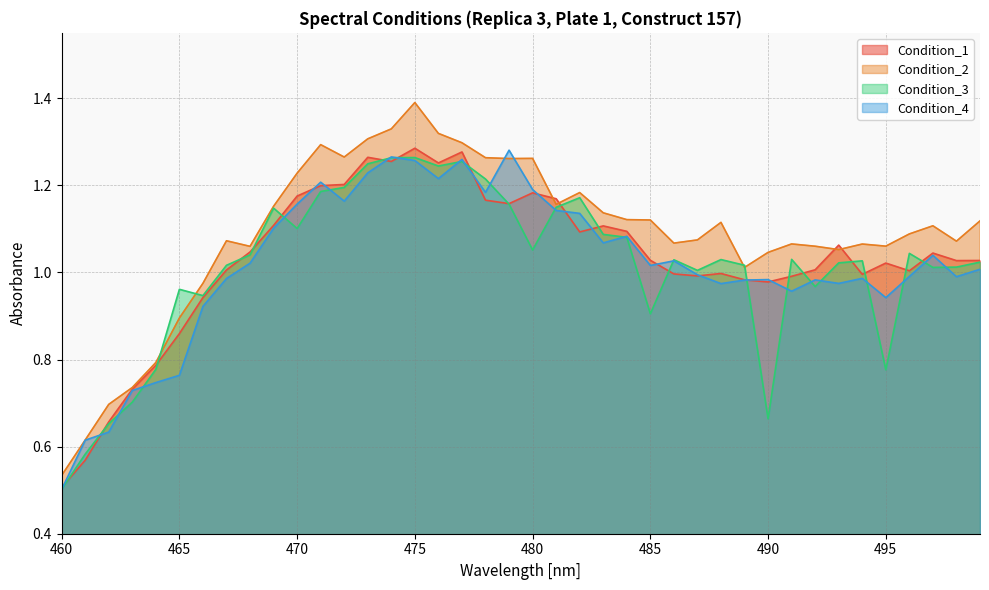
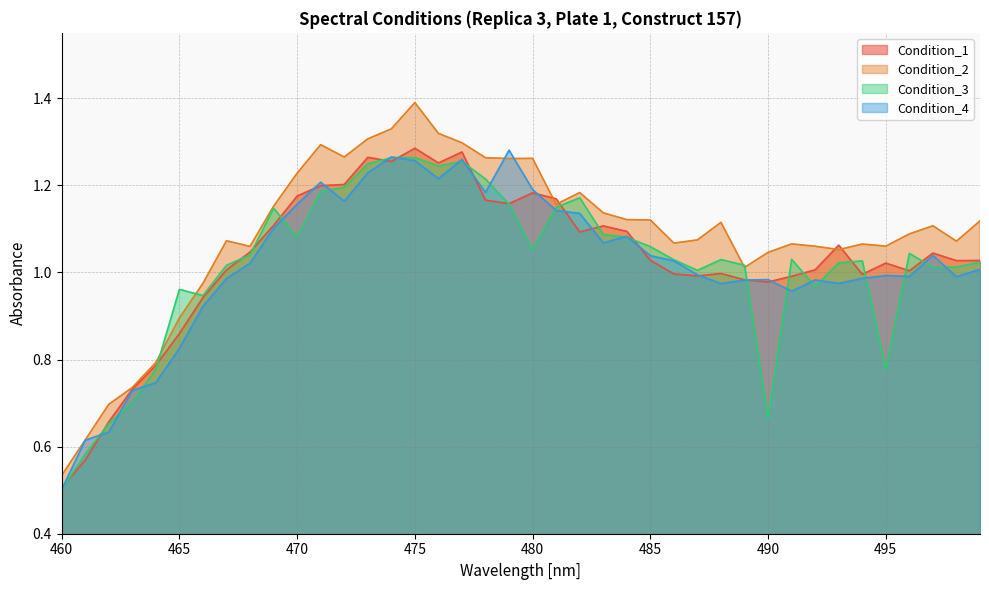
Condition_4, 465: 0.76 -> 0.83
Condition_3, 470: 1.10 -> 1.08
Condition_3, 485: 0.91 -> 1.06
Condition_4, 485: 1.02 -> 1.04
Condition_4, 495: 0.94 -> 0.99
